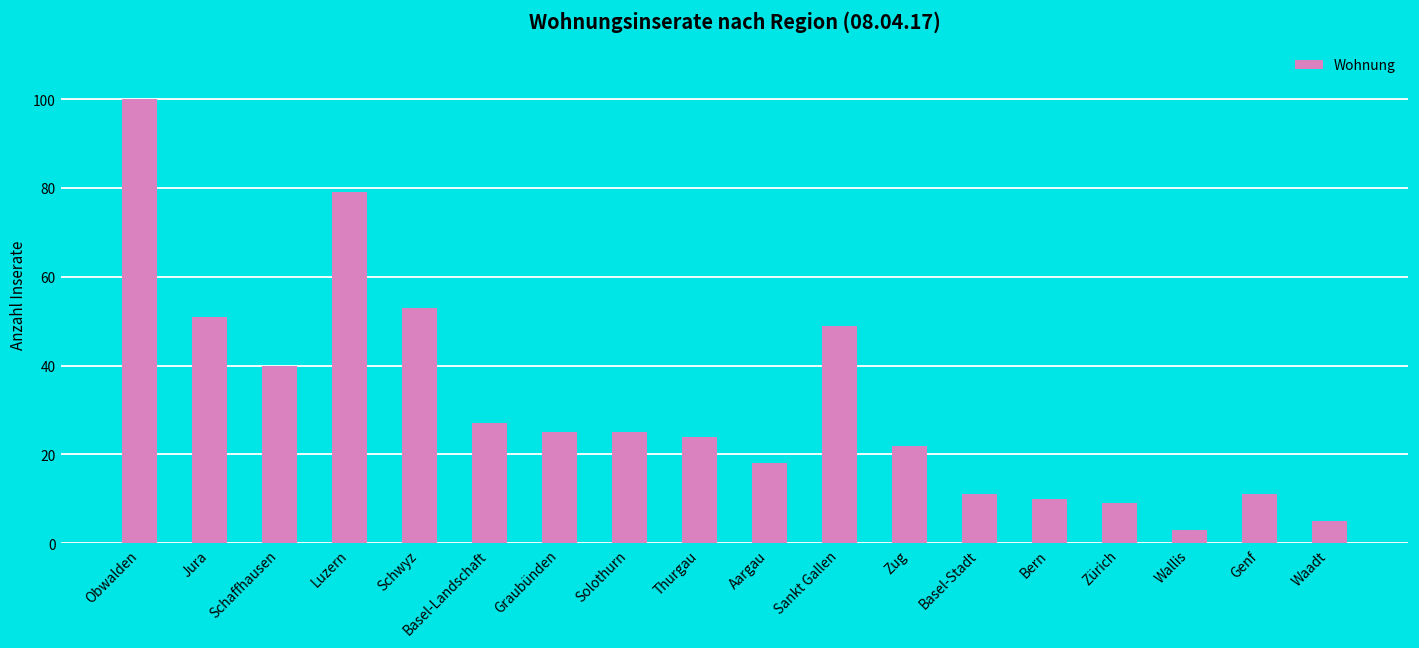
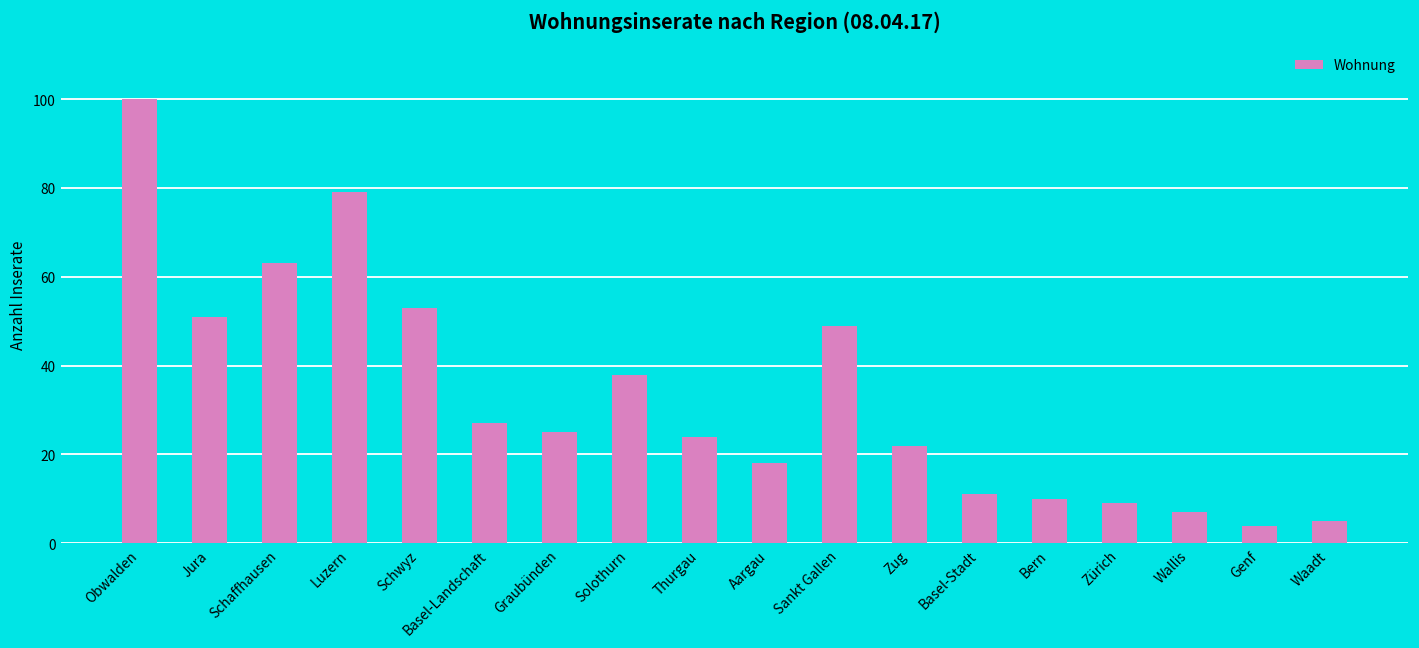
Schaffhausen: 40 -> 63
Solothurn: 25 -> 38
Wallis: 3 -> 7
Genf: 11 -> 4
